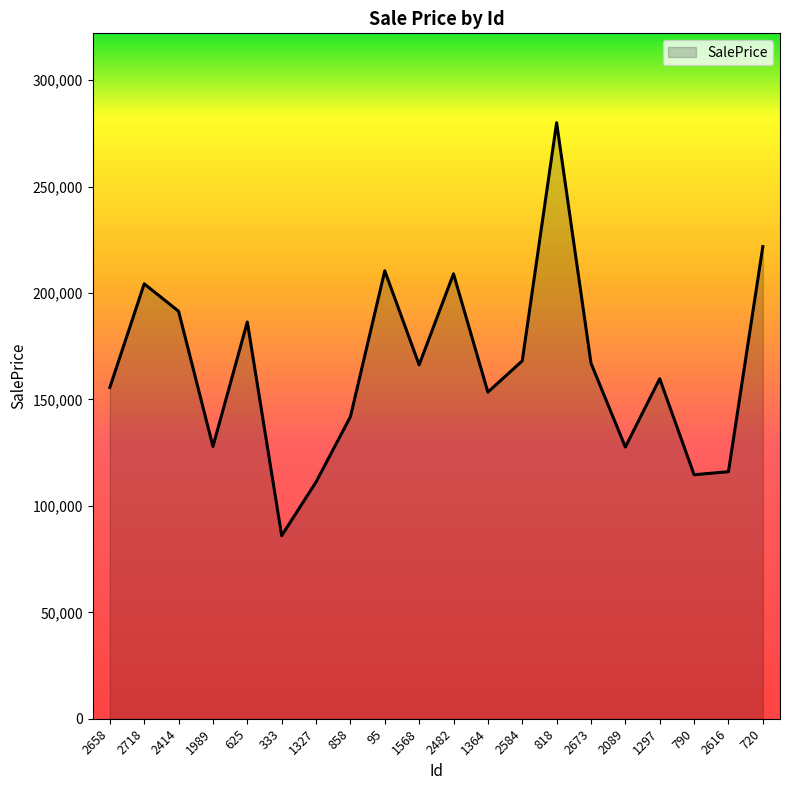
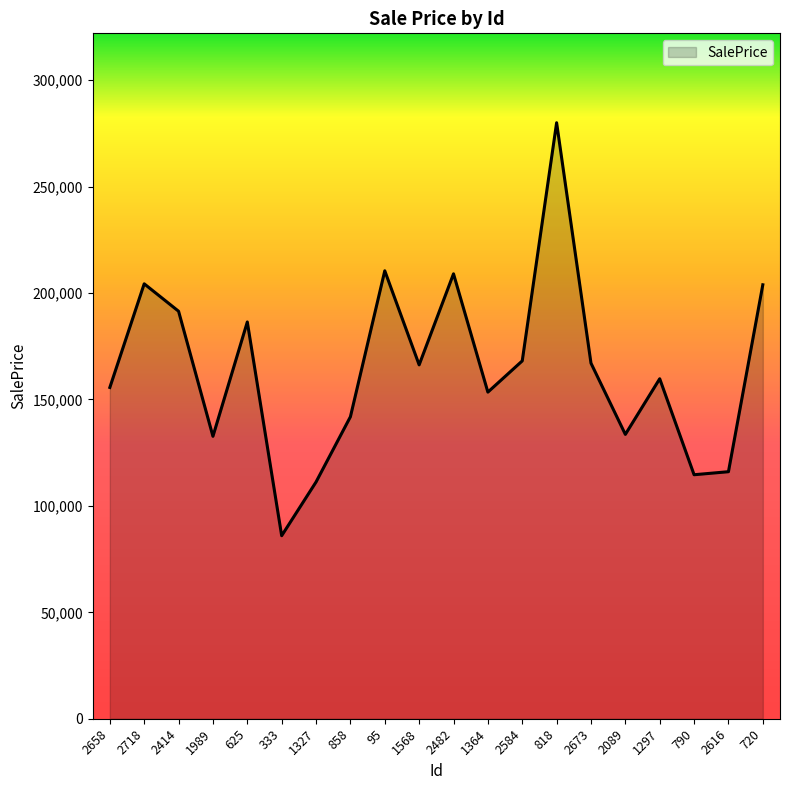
1989: 128,000 -> 133,000
2089: 128,000 -> 134,000
720: 222,000 -> 204,000
